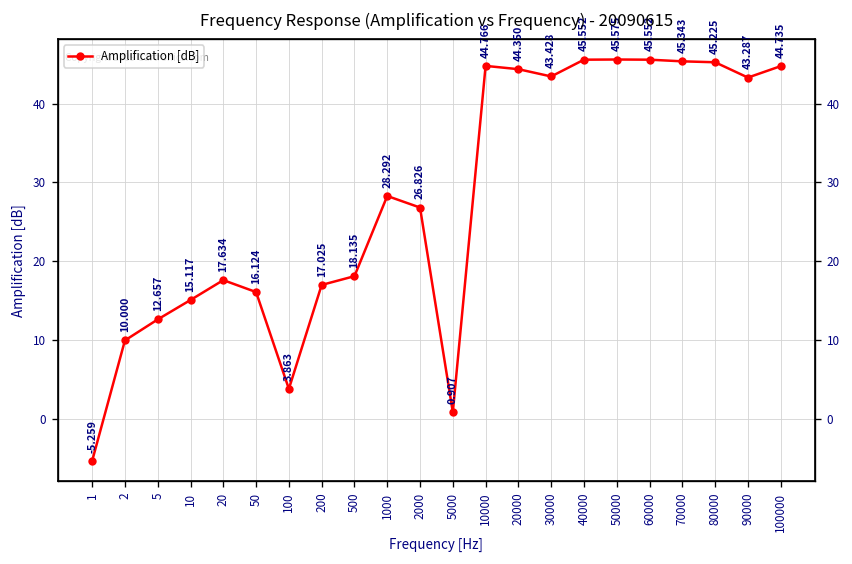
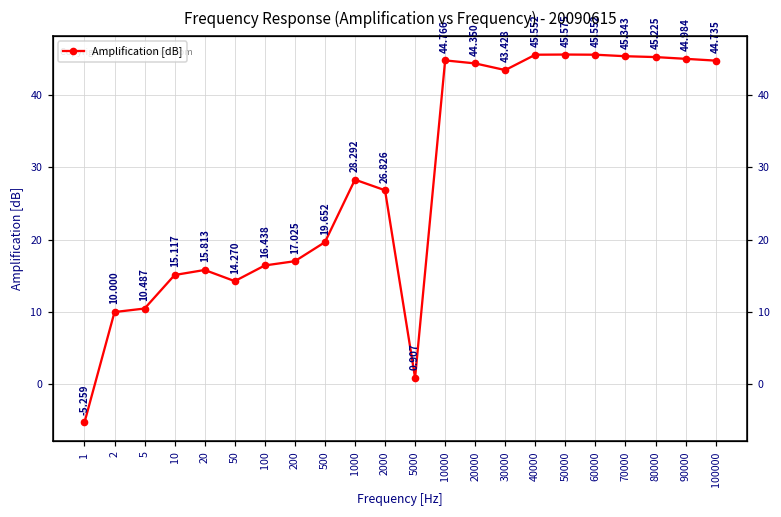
5: 12.657 -> 10.487
20: 17.634 -> 15.813
50: 16.124 -> 14.270
100: 3.863 -> 16.438
500: 18.135 -> 19.652
90000: 43.287 -> 44.984
